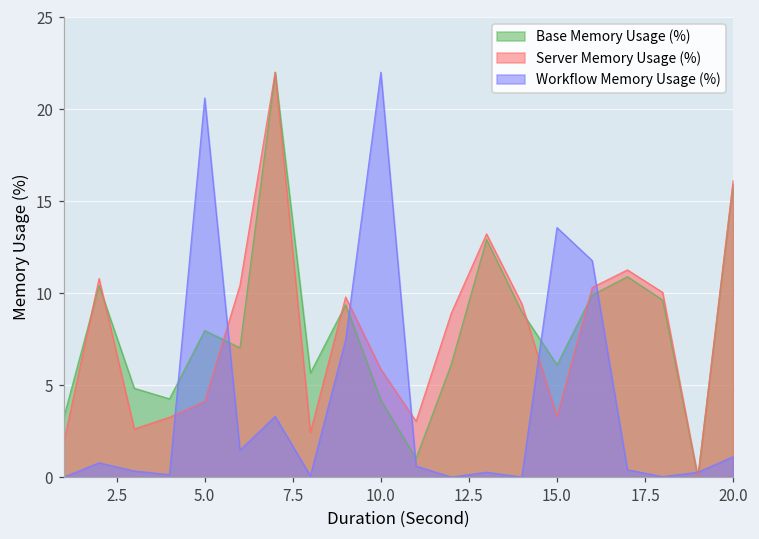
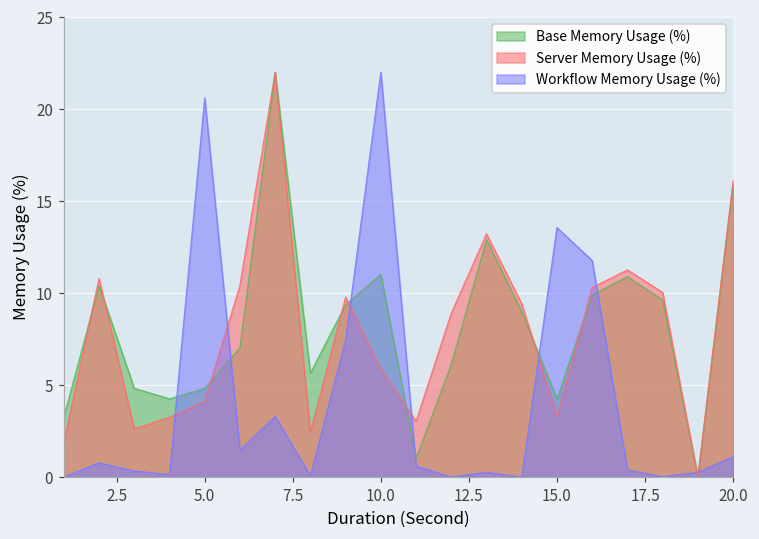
Base Memory Usage (%), 5.0: 8.0 -> 4.8
Base Memory Usage (%), 10.0: 4.2 -> 11.0
Base Memory Usage (%), 15.0: 6.1 -> 4.2
